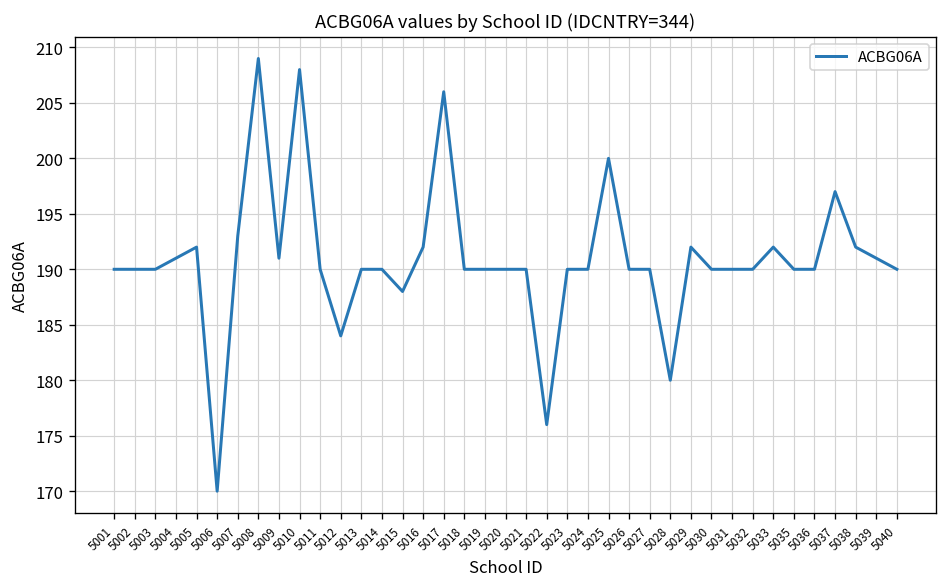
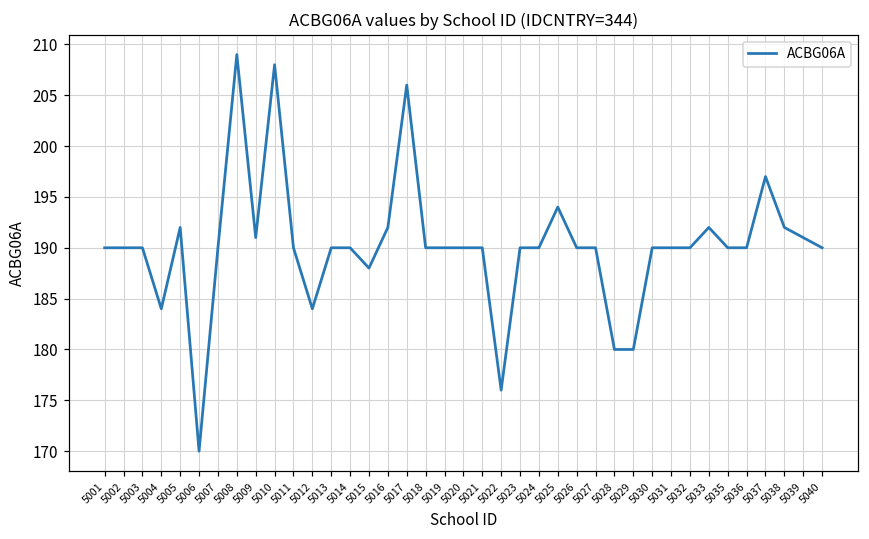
5004: 191 -> 184
5007: 193 -> 190
5025: 200 -> 194
5029: 192 -> 180
